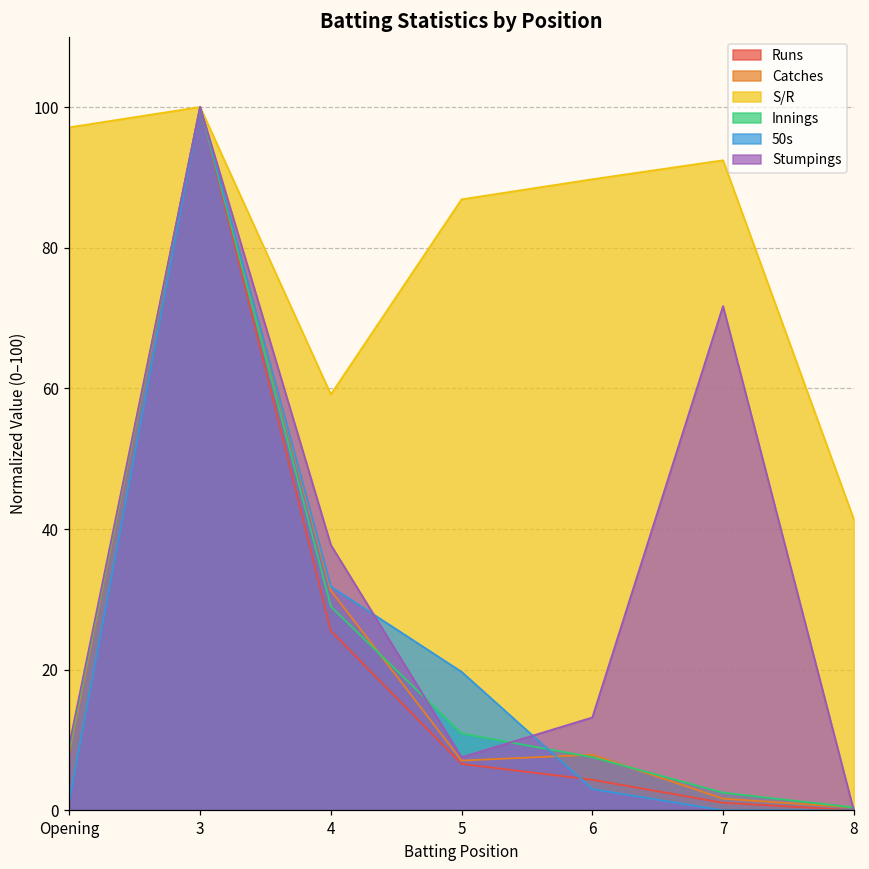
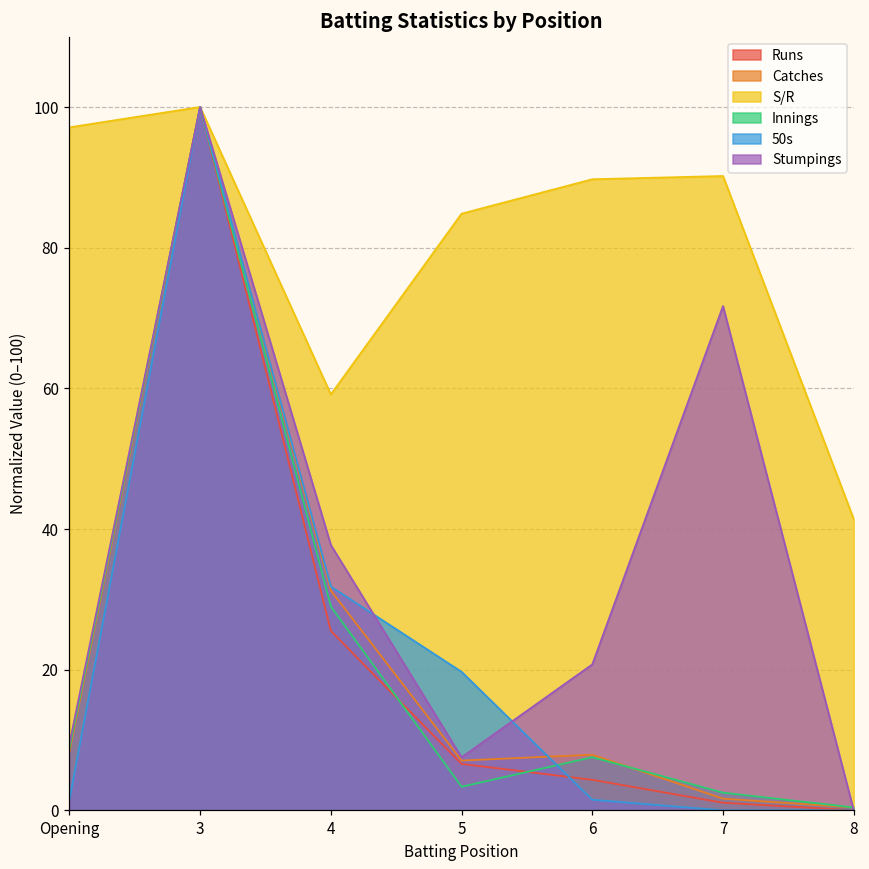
S/R, 5: 87 -> 85
Innings, 5: 11 -> 3
50s, 6: 3 -> 2
Stumpings, 6: 13 -> 21
S/R, 7: 92 -> 90
